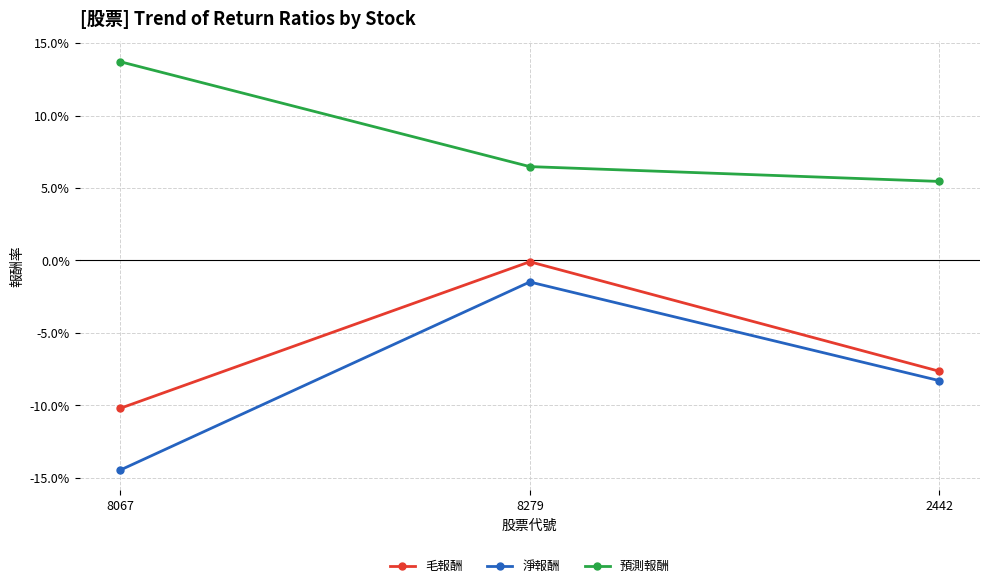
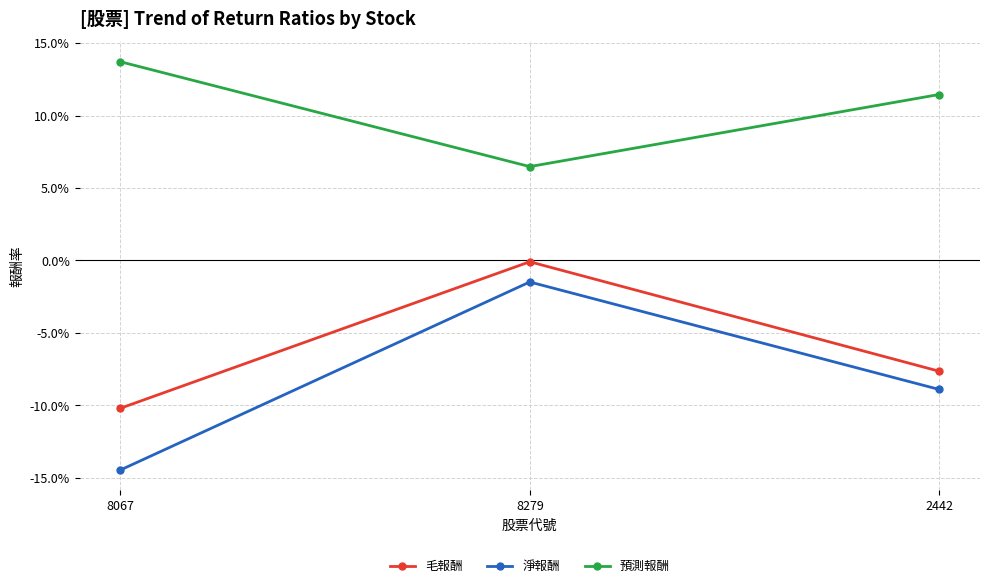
淨報酬, 2442: -8.3% -> -8.9%
預測報酬, 2442: 5.5% -> 11.5%
